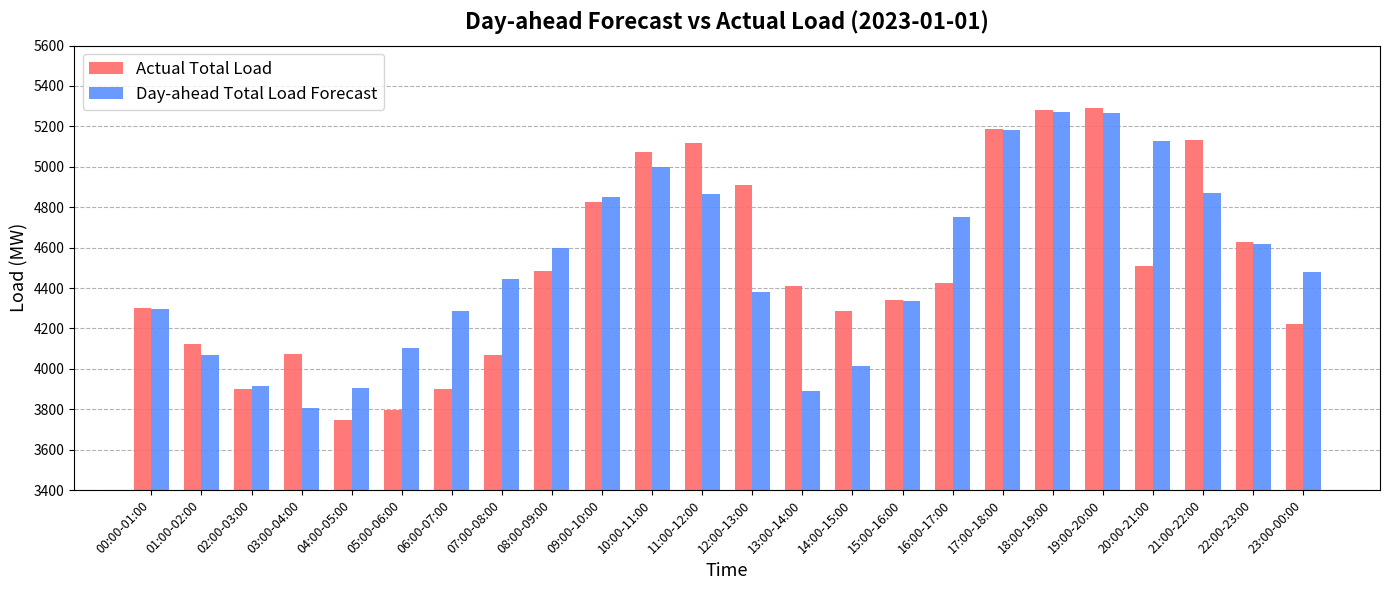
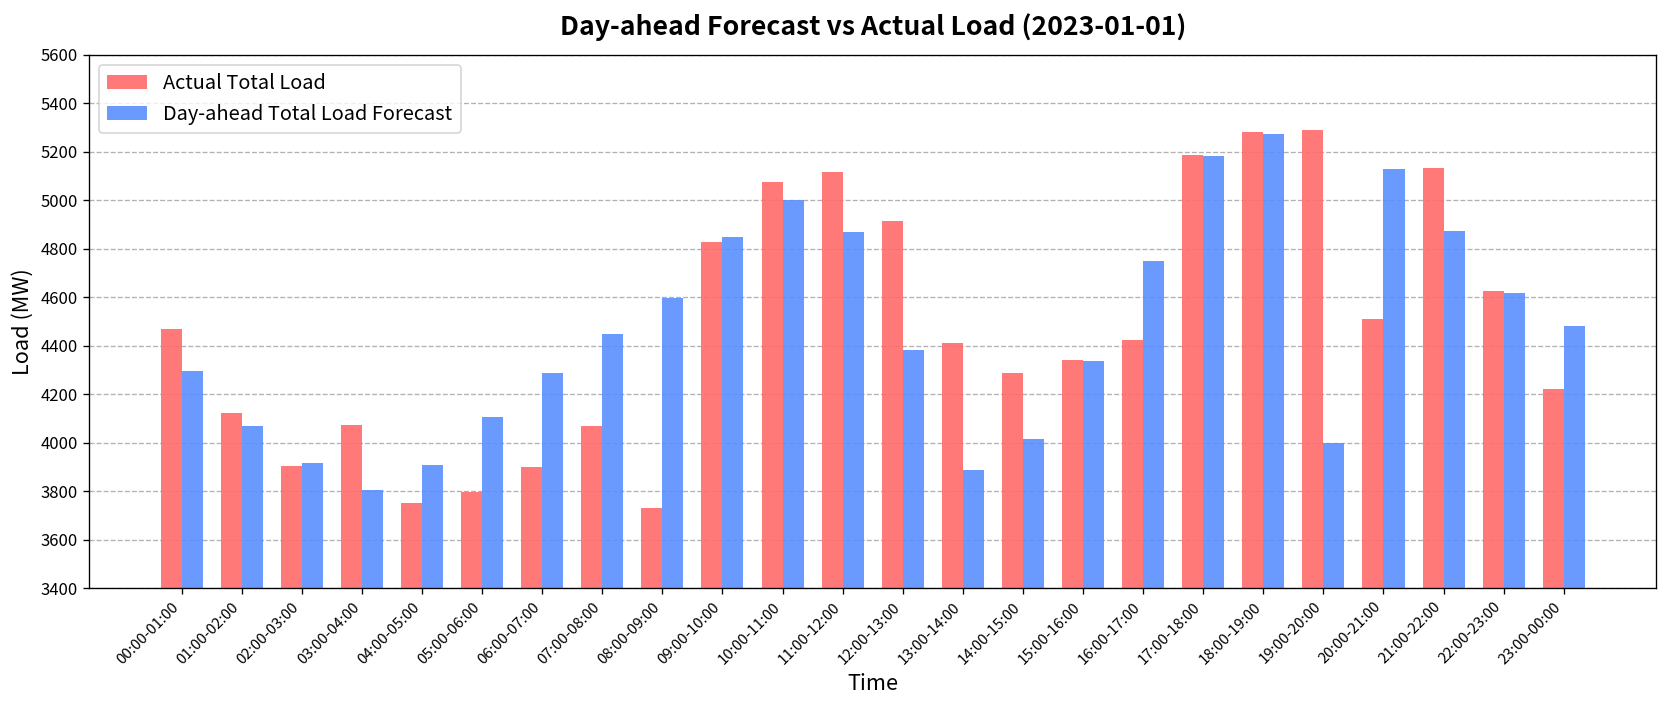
Actual Total Load, 00:00-01:00: 4300 -> 4470
Actual Total Load, 08:00-09:00: 4480 -> 3730
Day-ahead Total Load Forecast, 19:00-20:00: 5270 -> 4000
